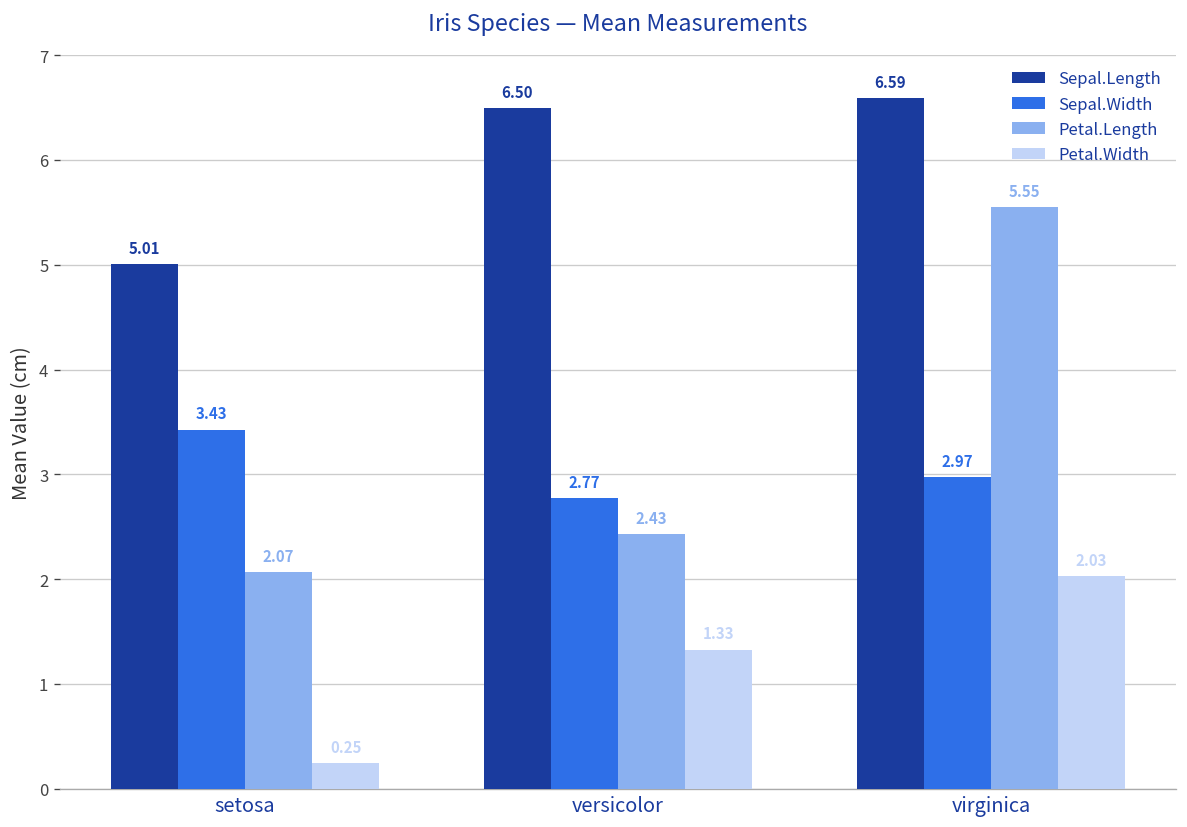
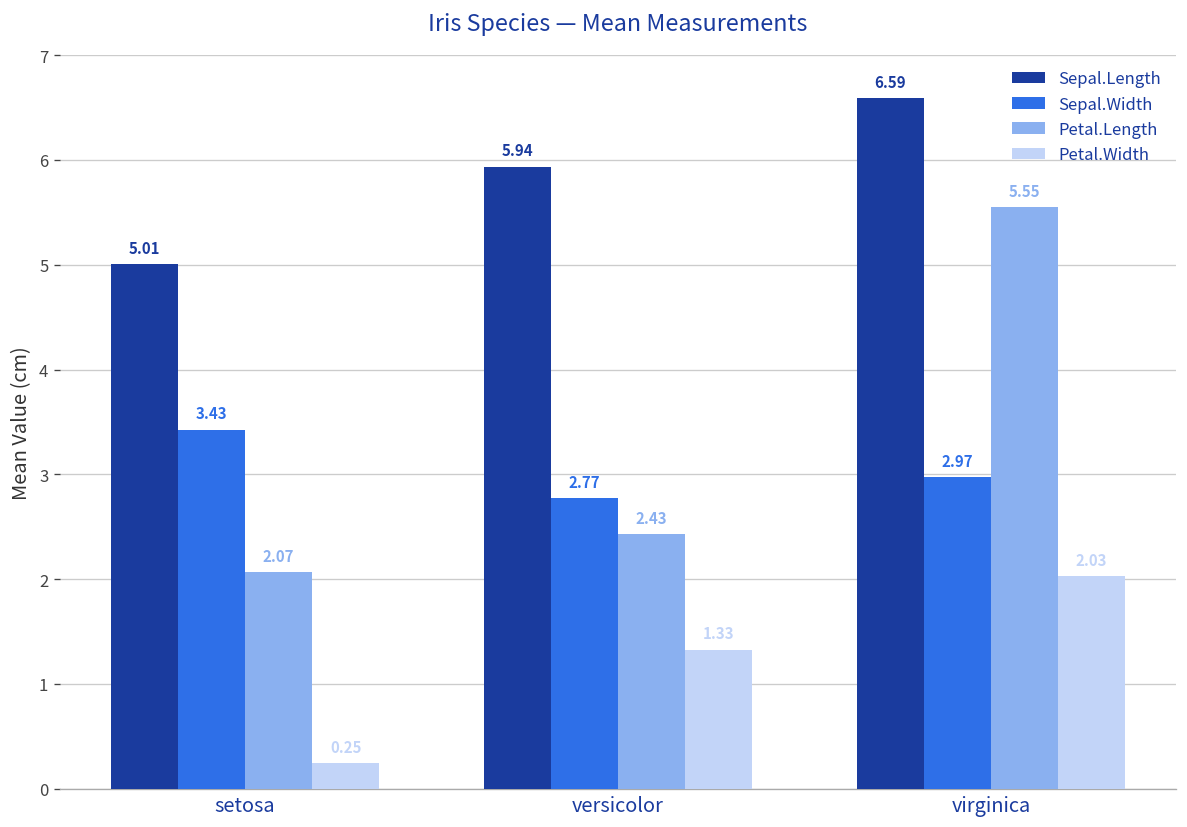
Sepal.Length, versicolor: 6.50 -> 5.94
